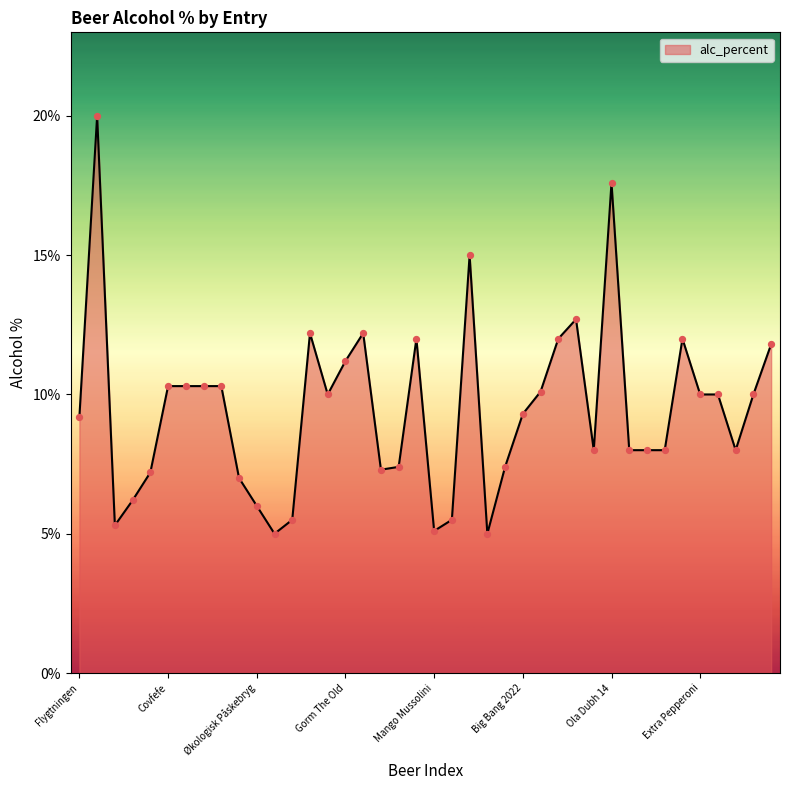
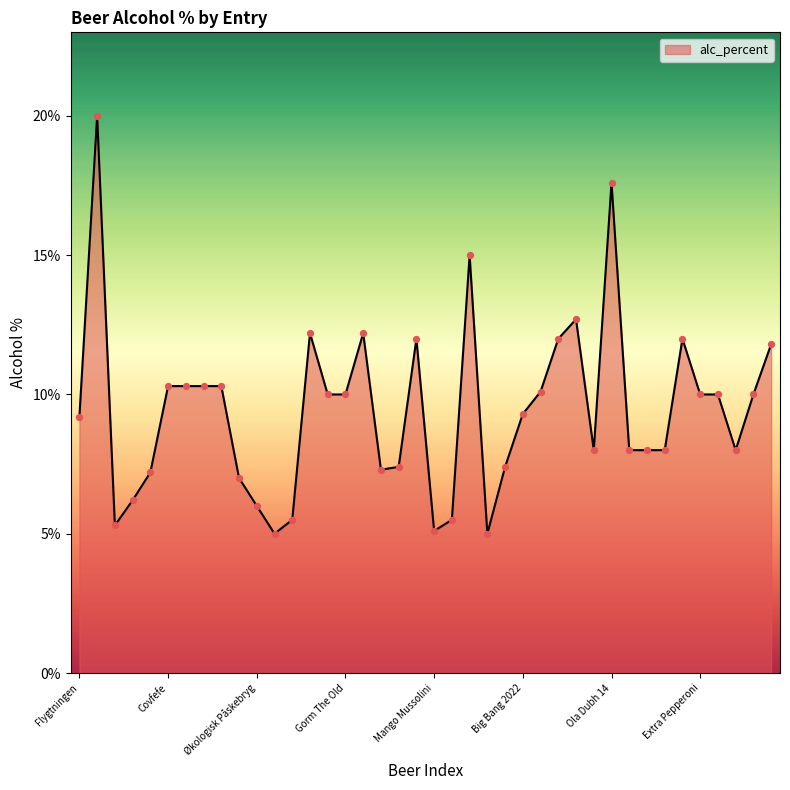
Gorm The Old: 11.2% -> 10.0%
